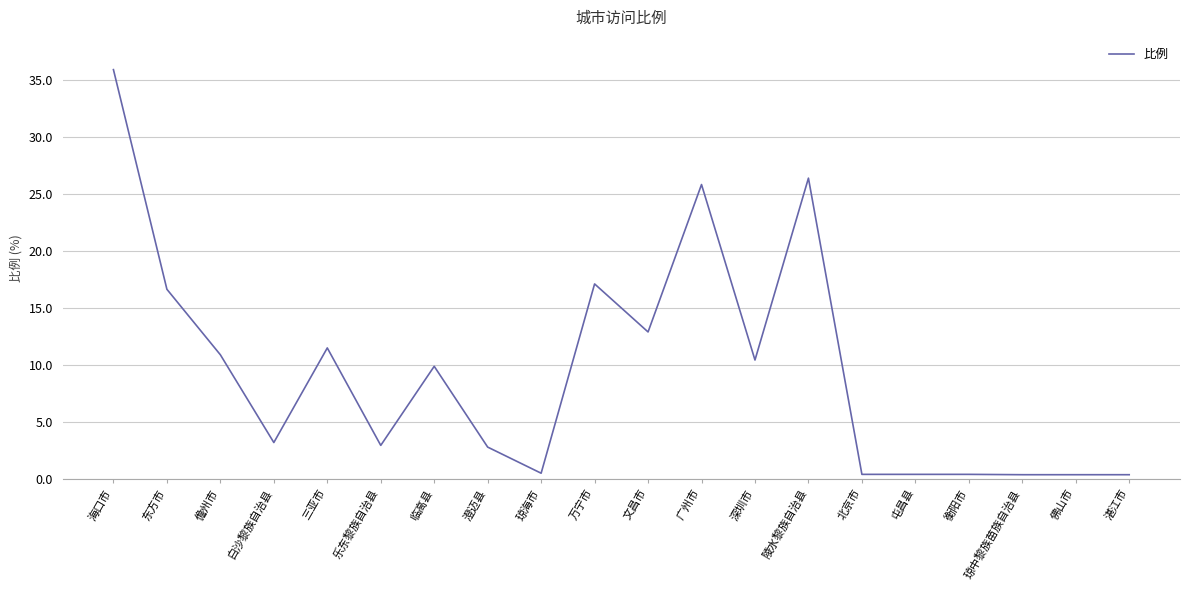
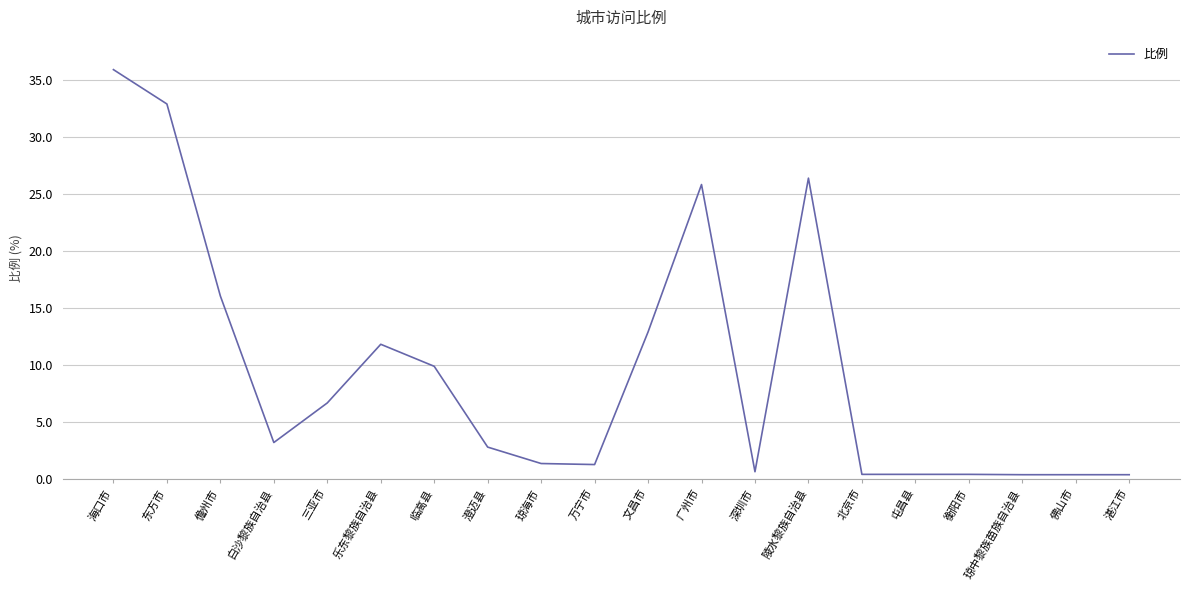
东方市: 16.6 -> 32.9
儋州市: 10.9 -> 16.0
三亚市: 11.5 -> 6.7
乐东黎族自治县: 2.9 -> 11.8
琼海市: 0.5 -> 1.4
万宁市: 17.1 -> 1.3
深圳市: 10.4 -> 0.6
